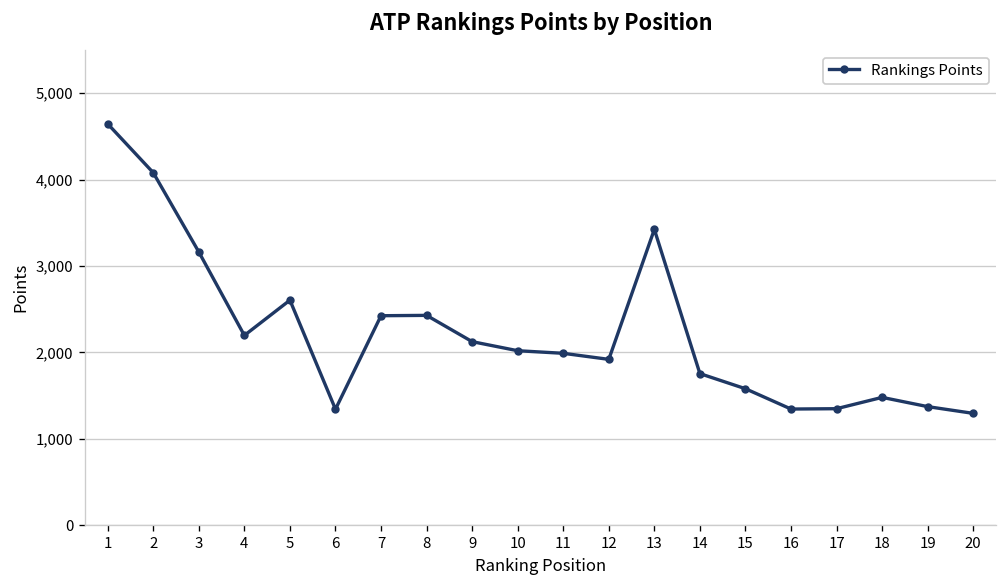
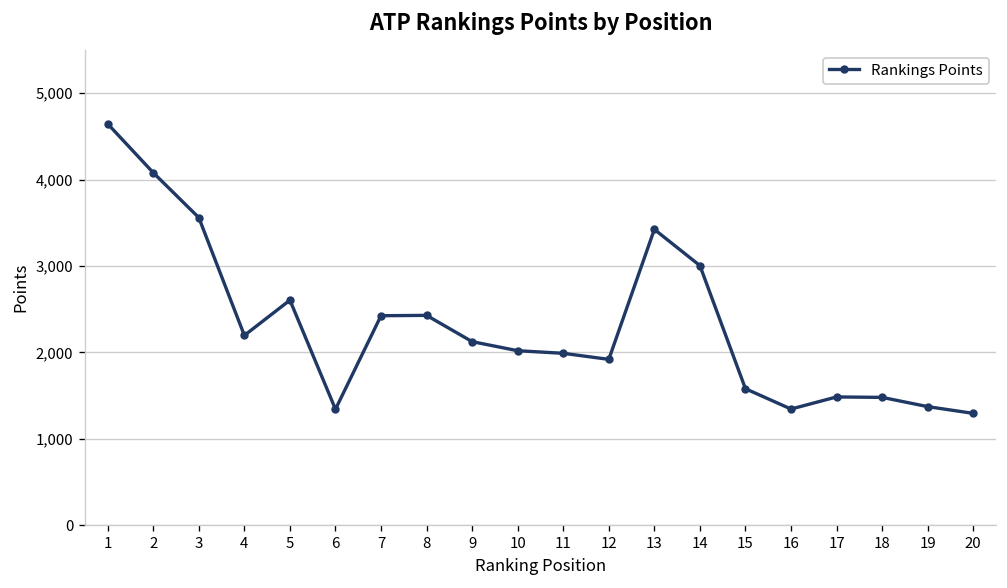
3: 3,200 -> 3,600
14: 1,800 -> 3,000
17: 1,300 -> 1,500
